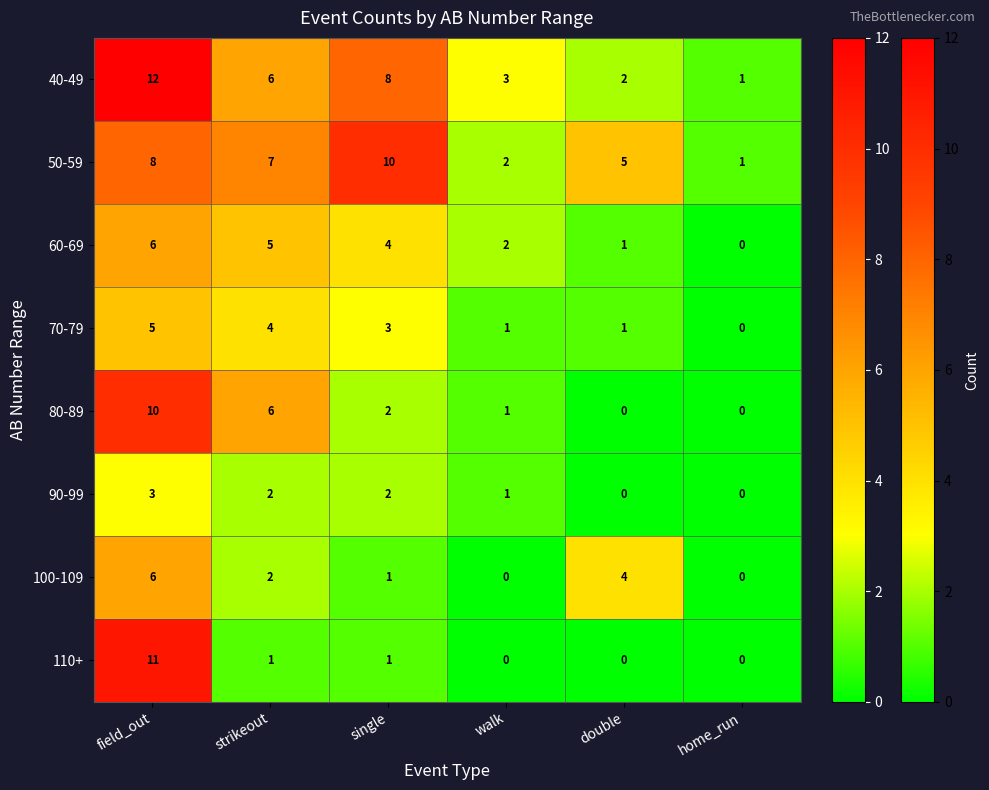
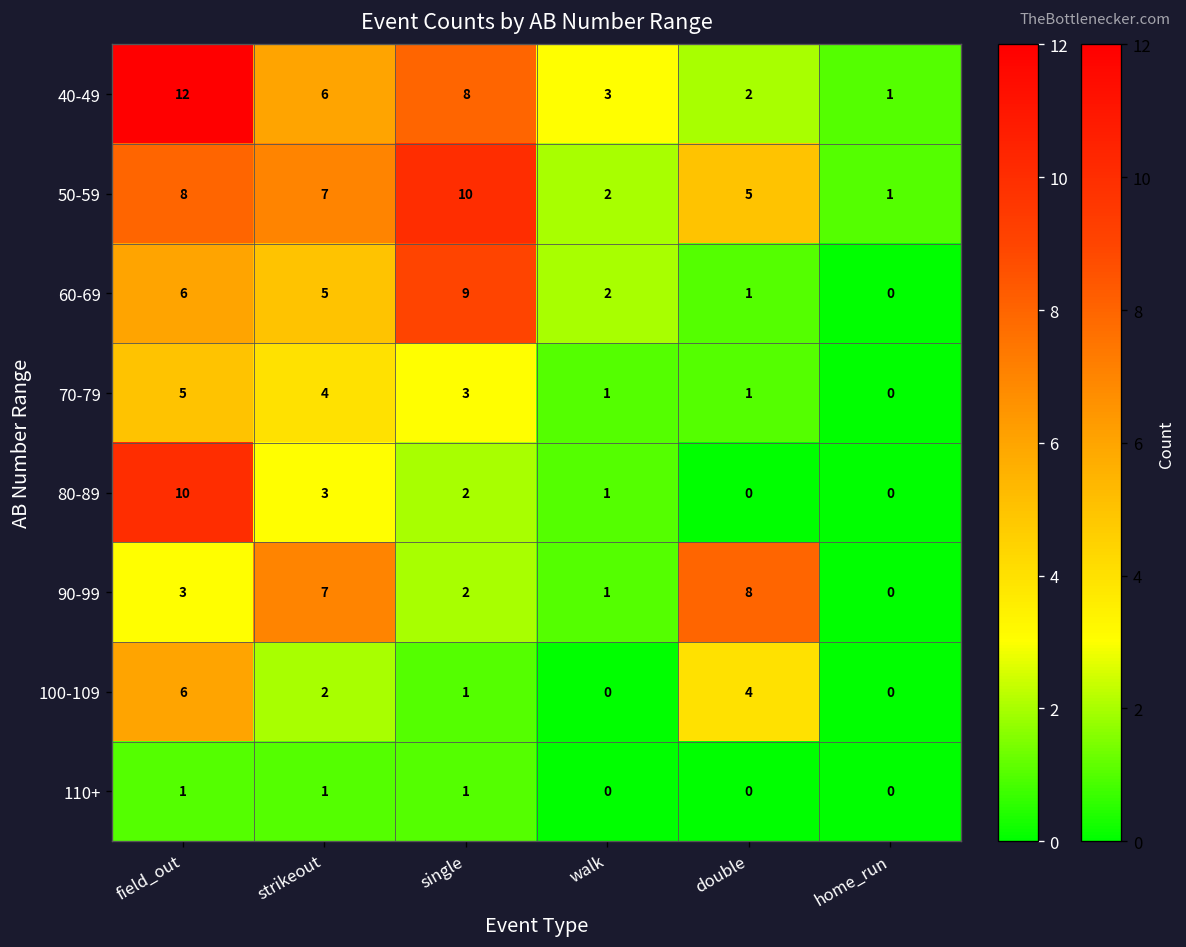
60-69, single: 4 -> 9
80-89, strikeout: 6 -> 3
90-99, strikeout: 2 -> 7
90-99, double: 0 -> 8
110+, field_out: 11 -> 1
